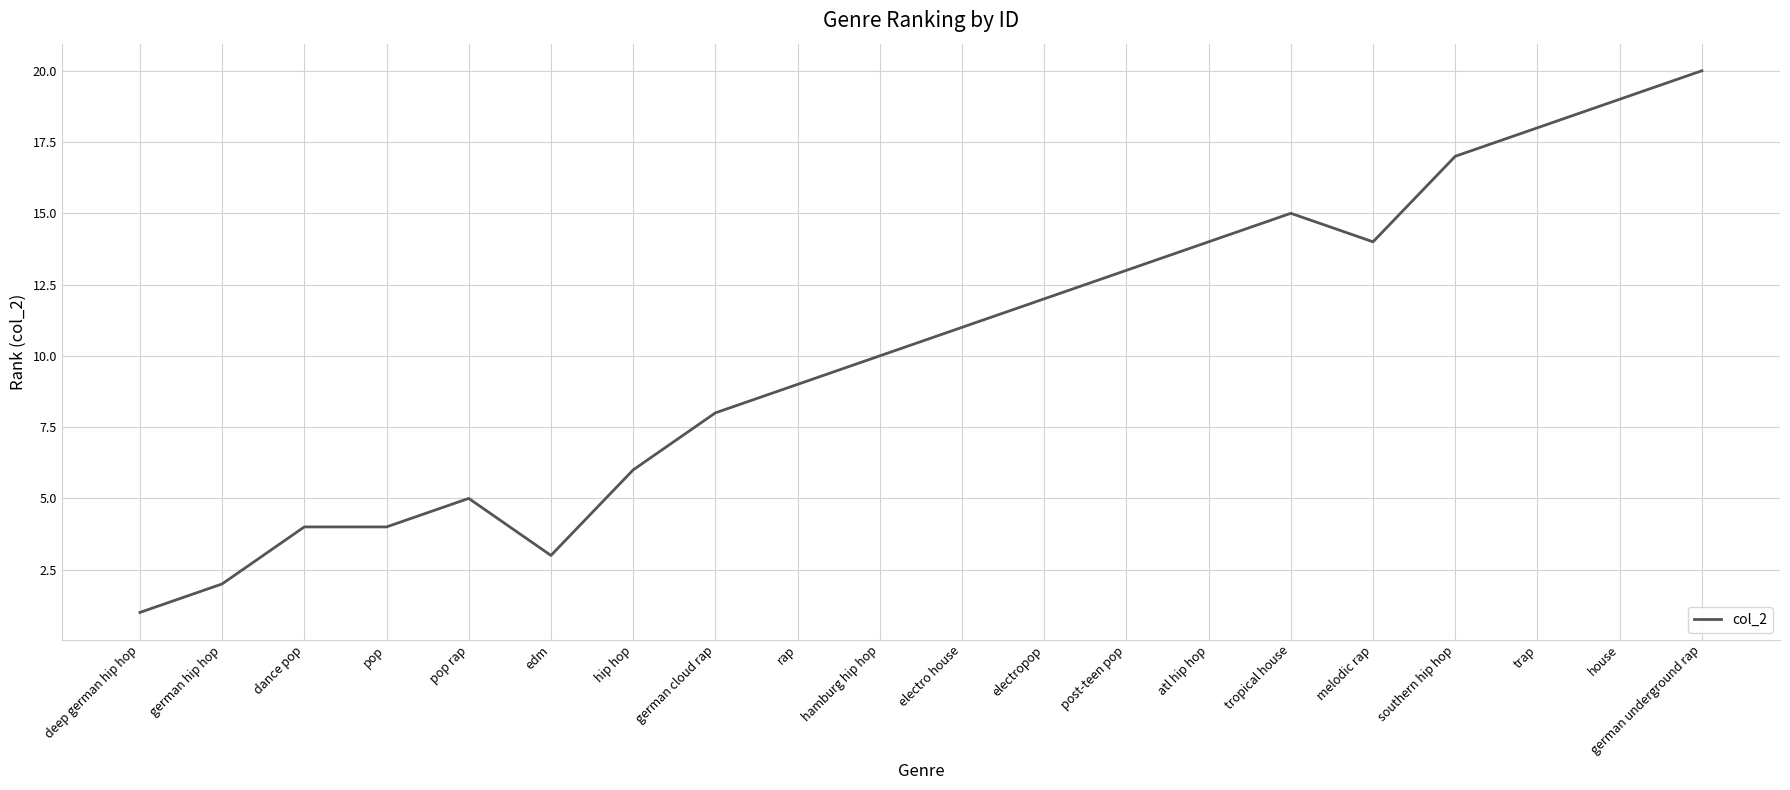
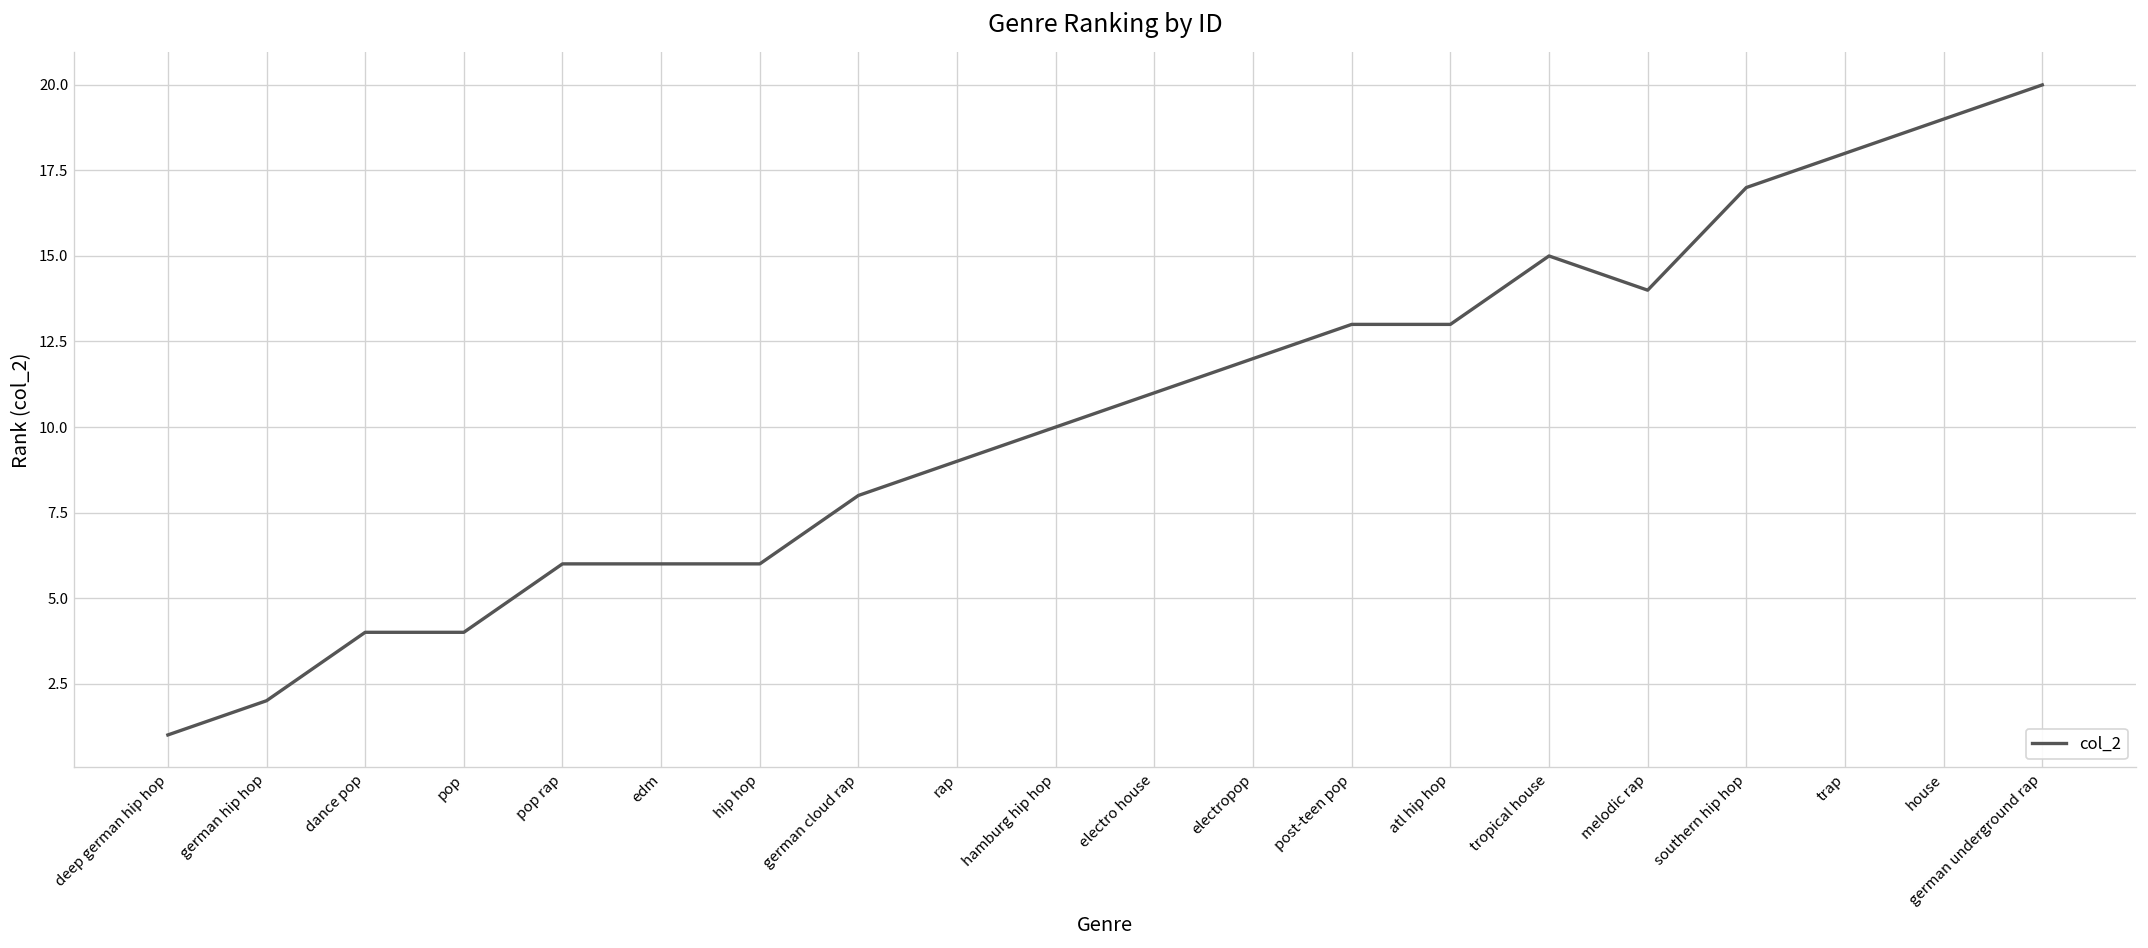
pop rap: 5 -> 6
edm: 3 -> 6
atl hip hop: 14 -> 13
